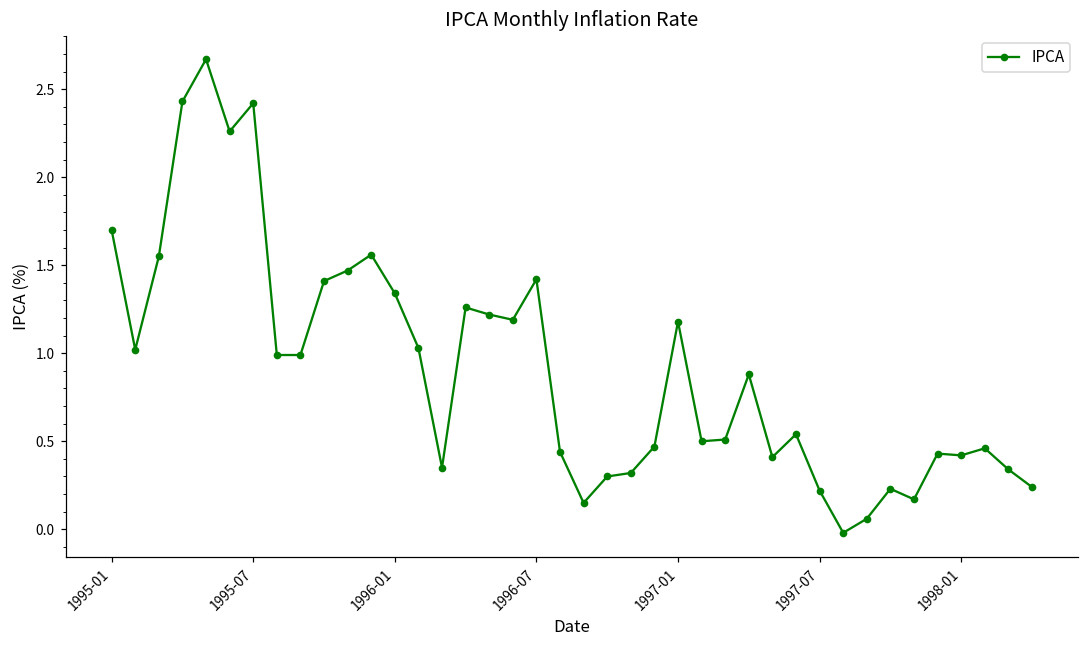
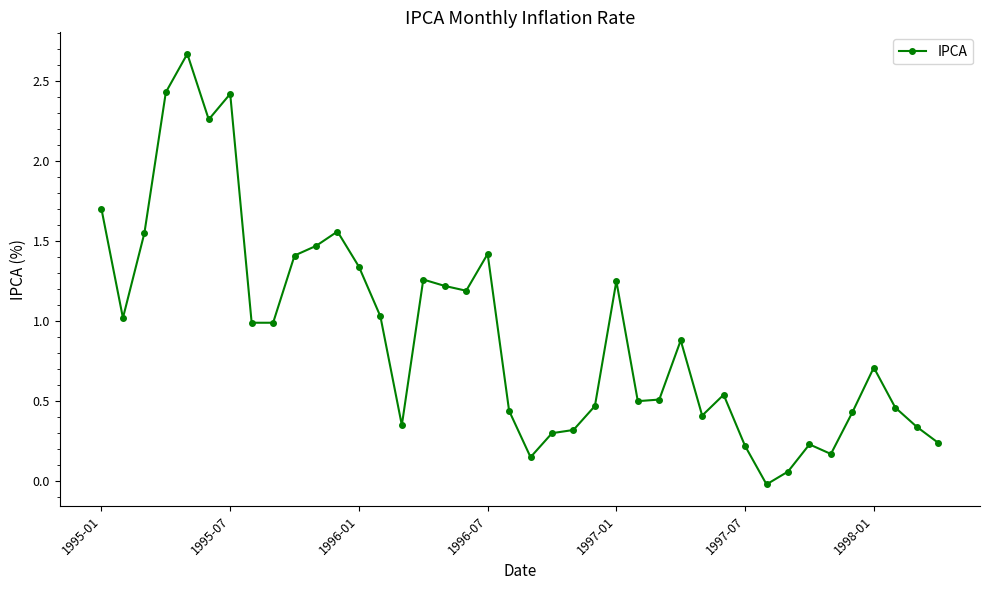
1997-01: 1.18 -> 1.25
1998-01: 0.42 -> 0.71
